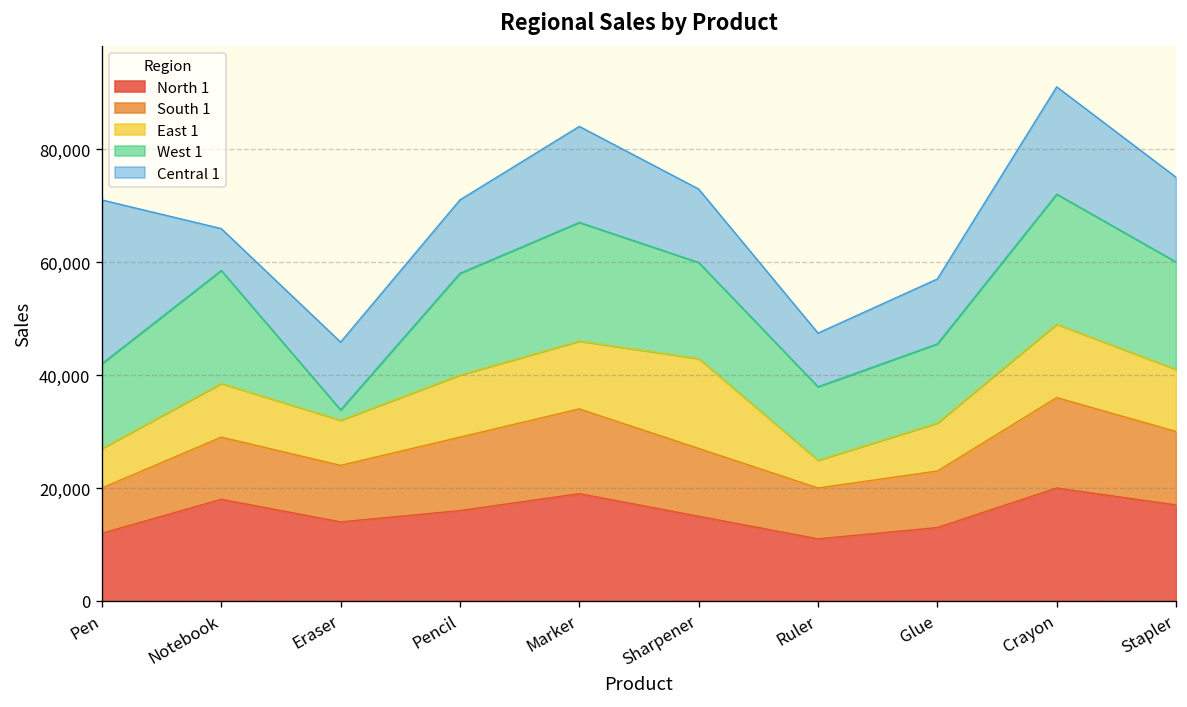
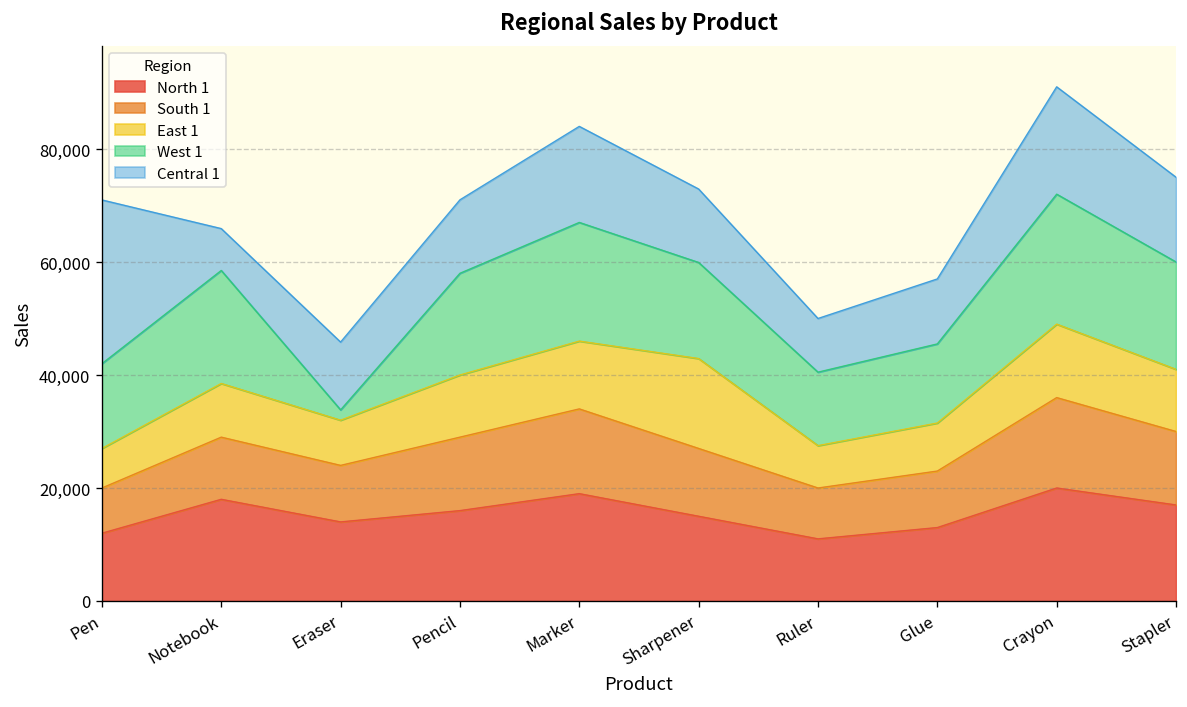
East 1, Ruler: 5,000 -> 8,000
